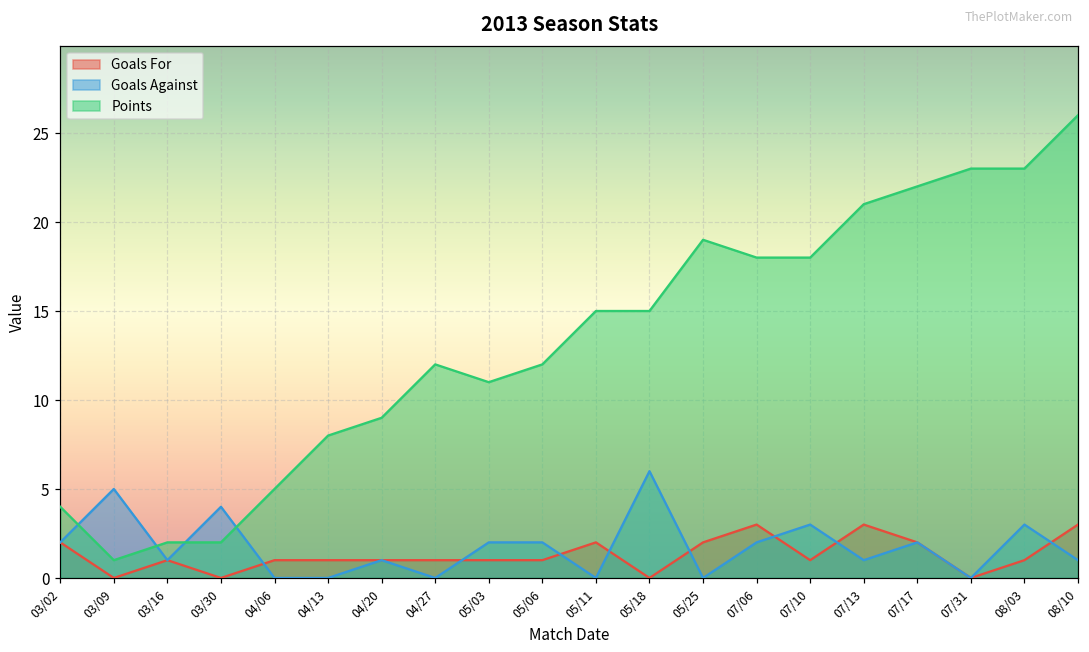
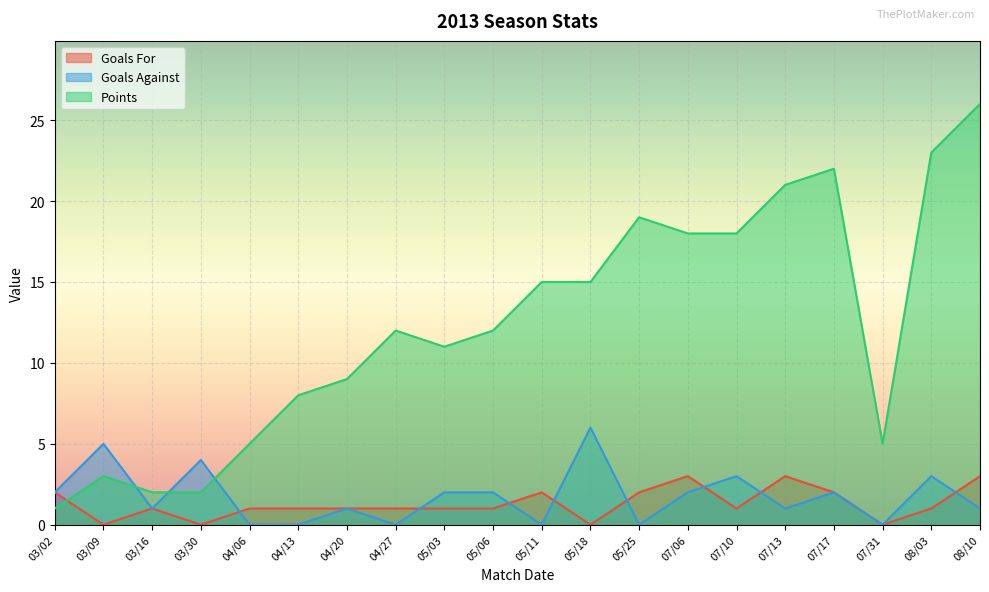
Points, 03/02: 4 -> 1
Points, 03/09: 1 -> 3
Points, 07/31: 23 -> 5
